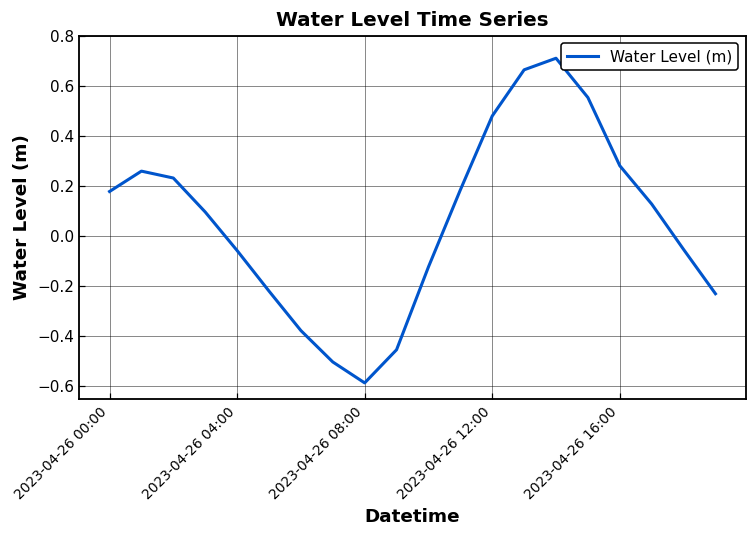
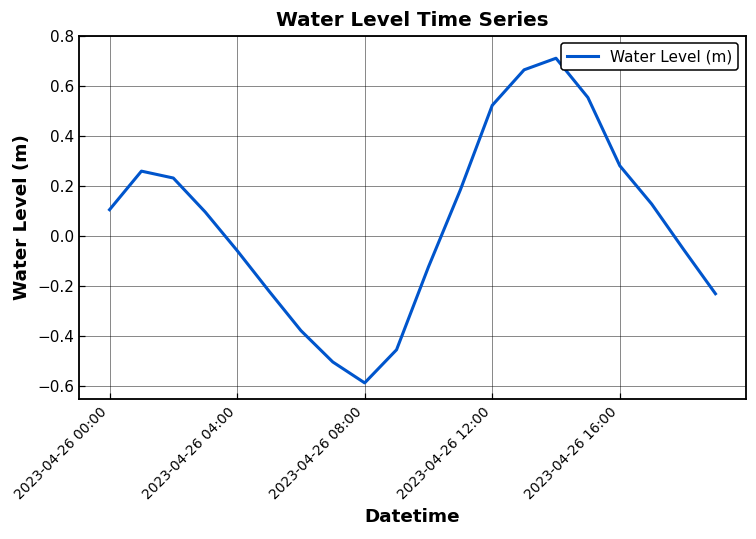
2023-04-26 00:00: 0.18 -> 0.10
2023-04-26 12:00: 0.48 -> 0.52
